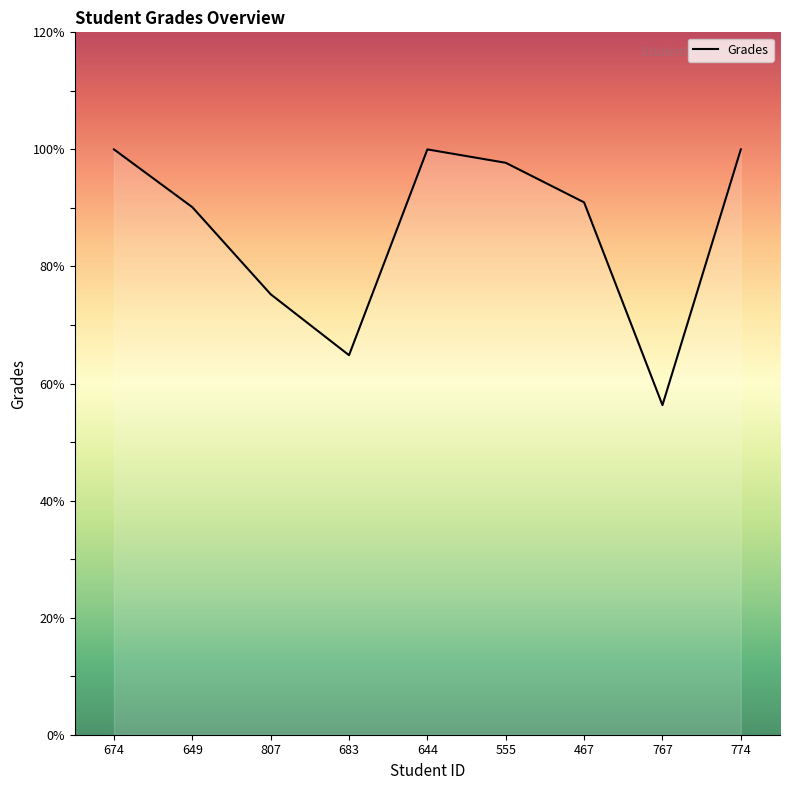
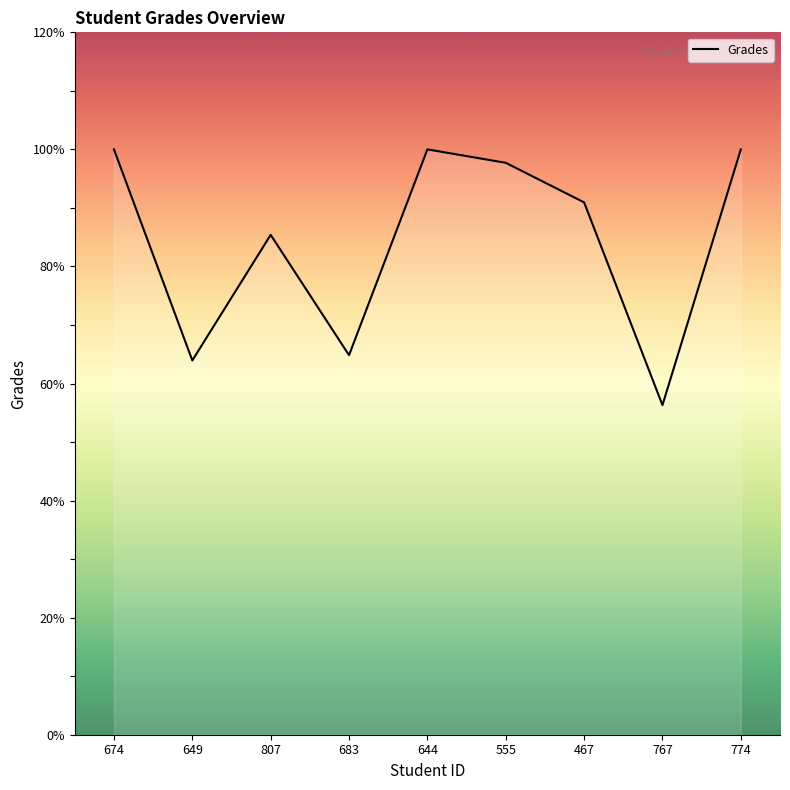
649: 90% -> 64%
807: 75% -> 85%
